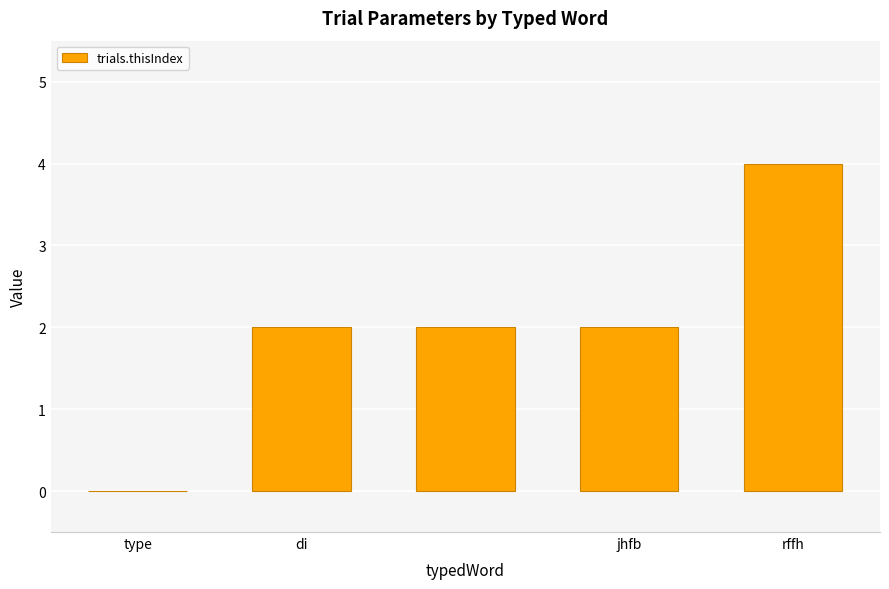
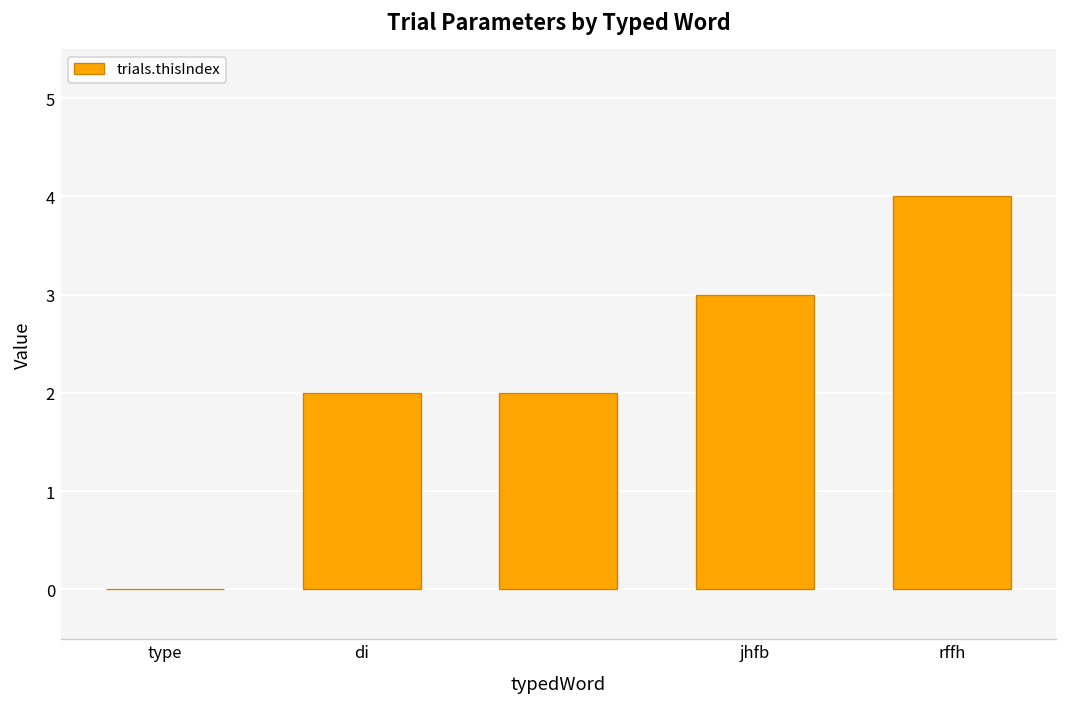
jhfb: 2 -> 3
